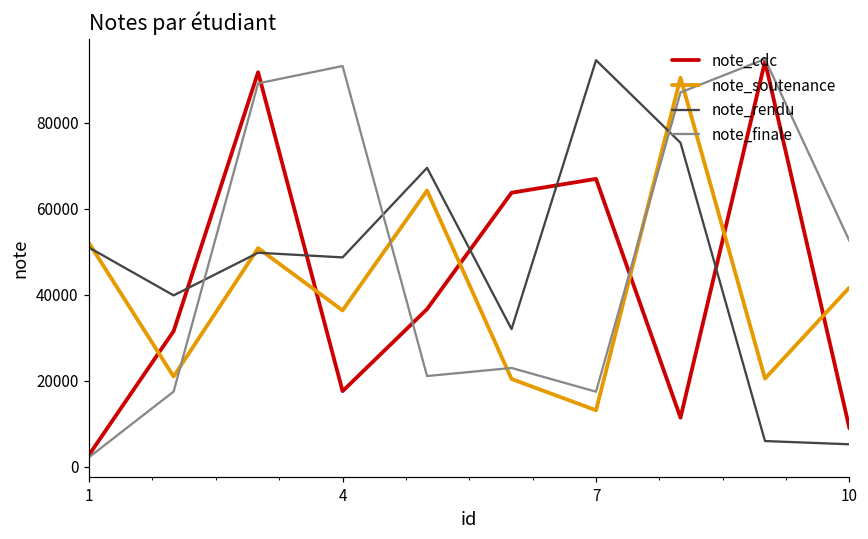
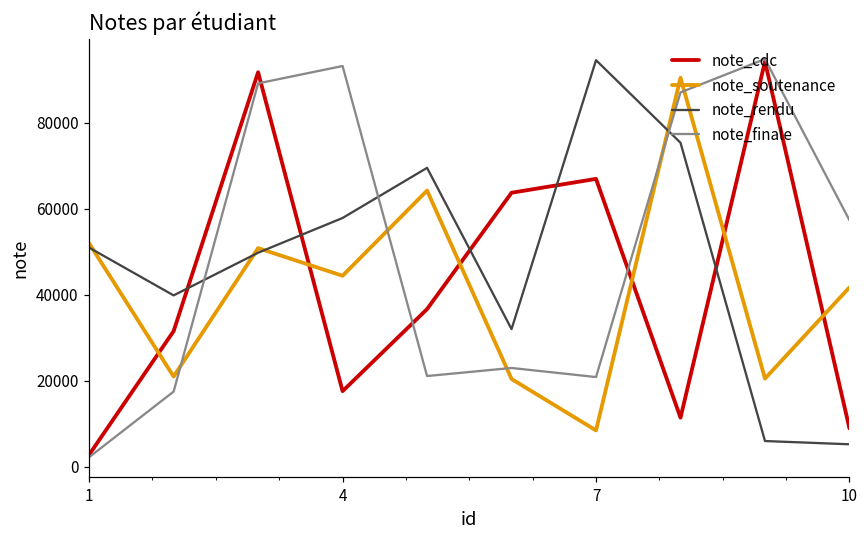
note_soutenance, 4: 36000 -> 44000
note_rendu, 4: 49000 -> 58000
note_soutenance, 7: 13000 -> 8000
note_finale, 7: 17000 -> 21000
note_finale, 10: 53000 -> 57000
